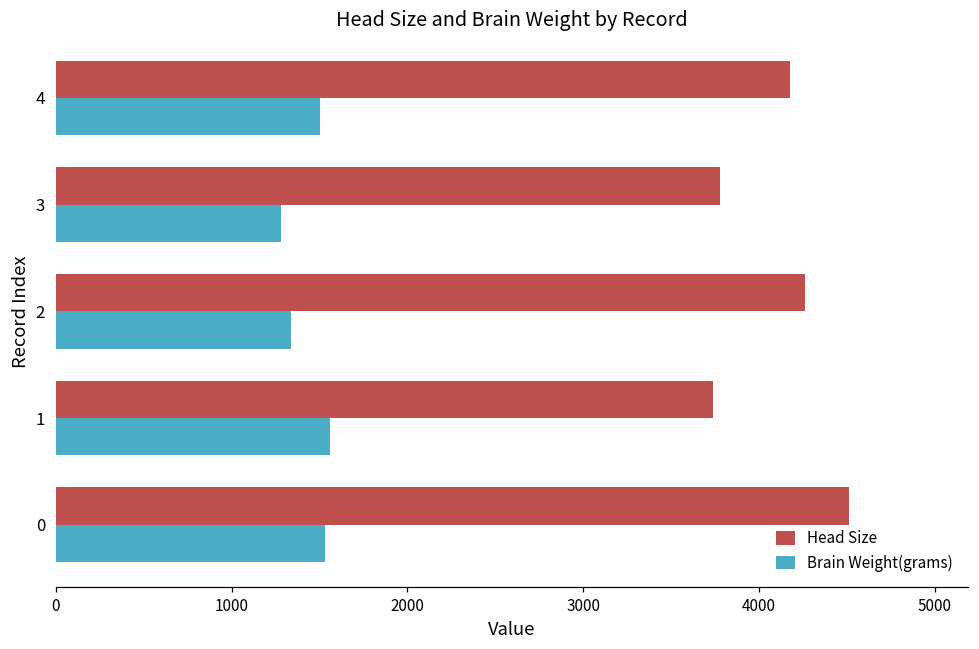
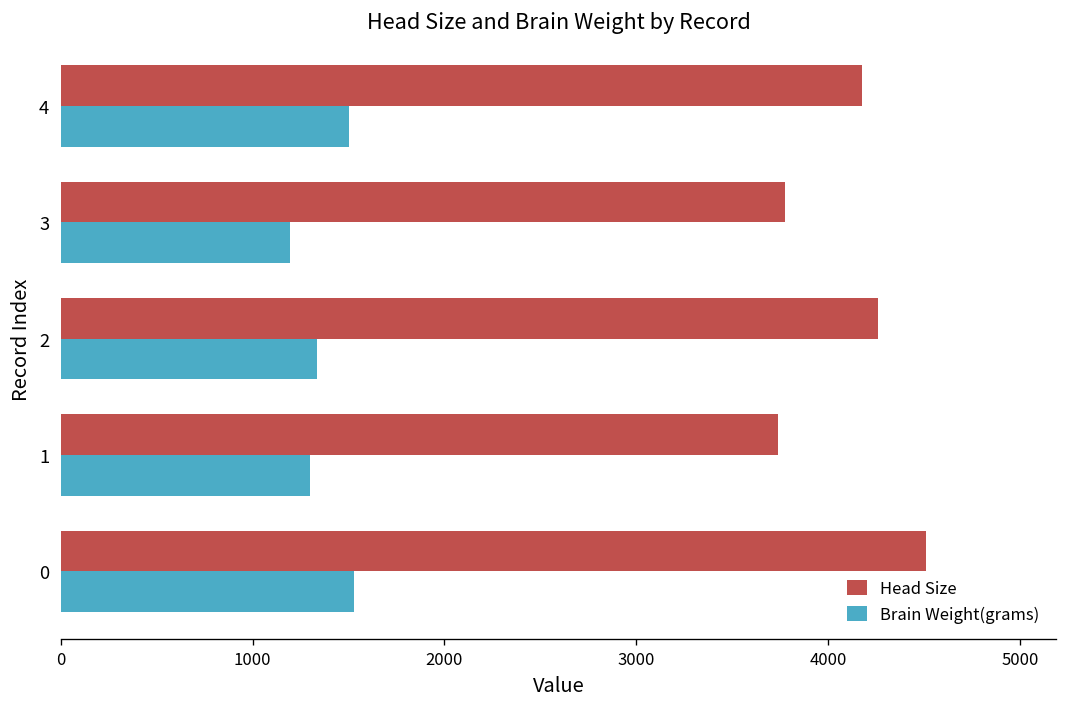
Brain Weight(grams), 3: 1280 -> 1200
Brain Weight(grams), 1: 1560 -> 1300
